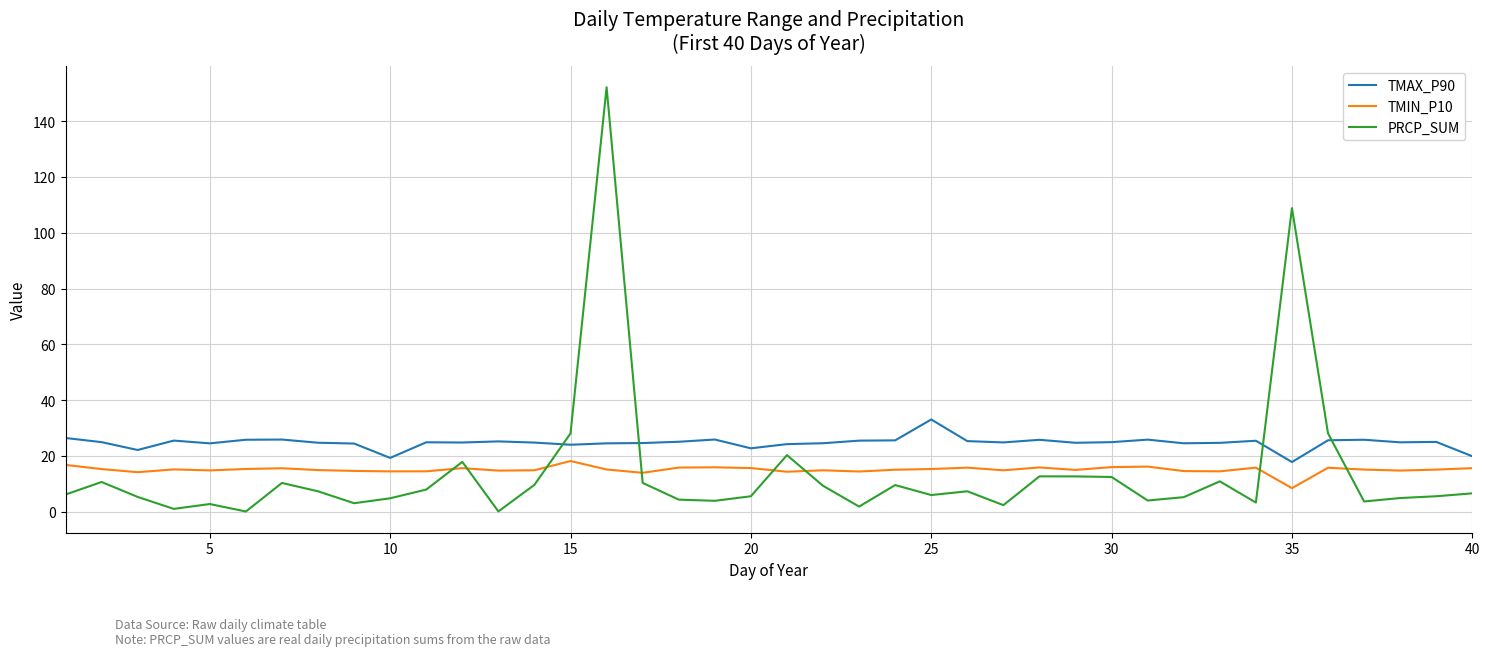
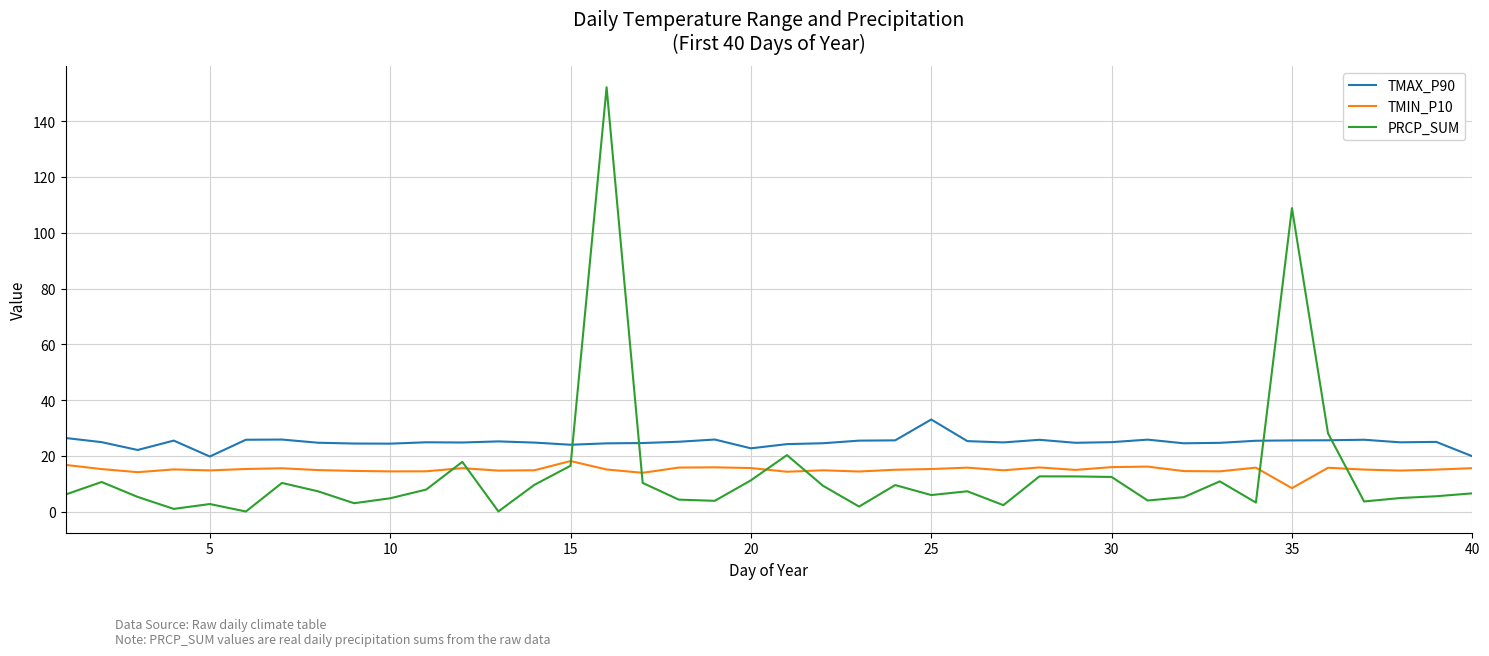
TMAX_P90, 5: 25 -> 20
TMAX_P90, 10: 19 -> 24
PRCP_SUM, 15: 28 -> 17
PRCP_SUM, 20: 6 -> 11
TMAX_P90, 35: 18 -> 26
